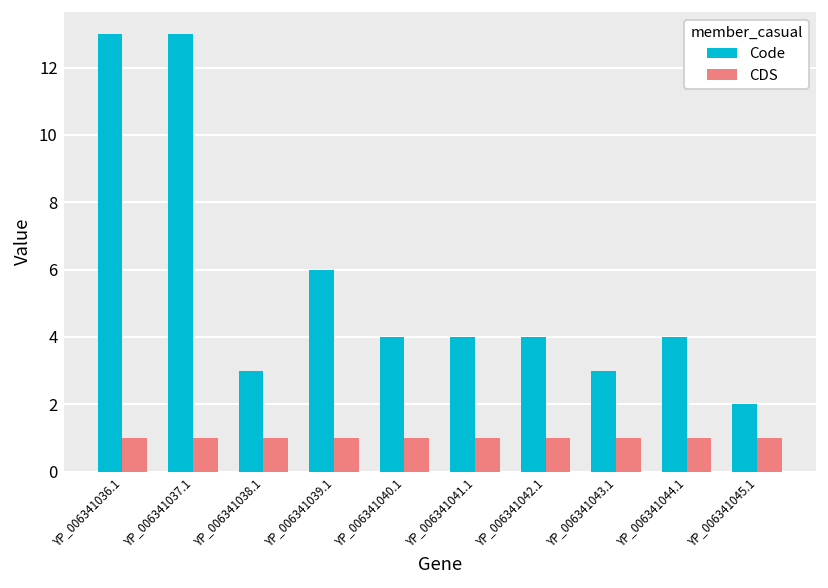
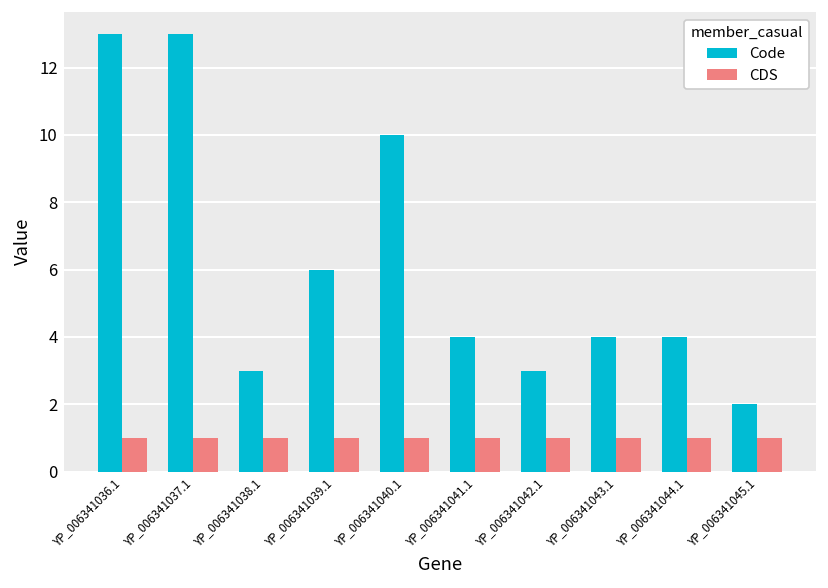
Code, YP_006341040.1: 4 -> 10
Code, YP_006341042.1: 4 -> 3
Code, YP_006341043.1: 3 -> 4
